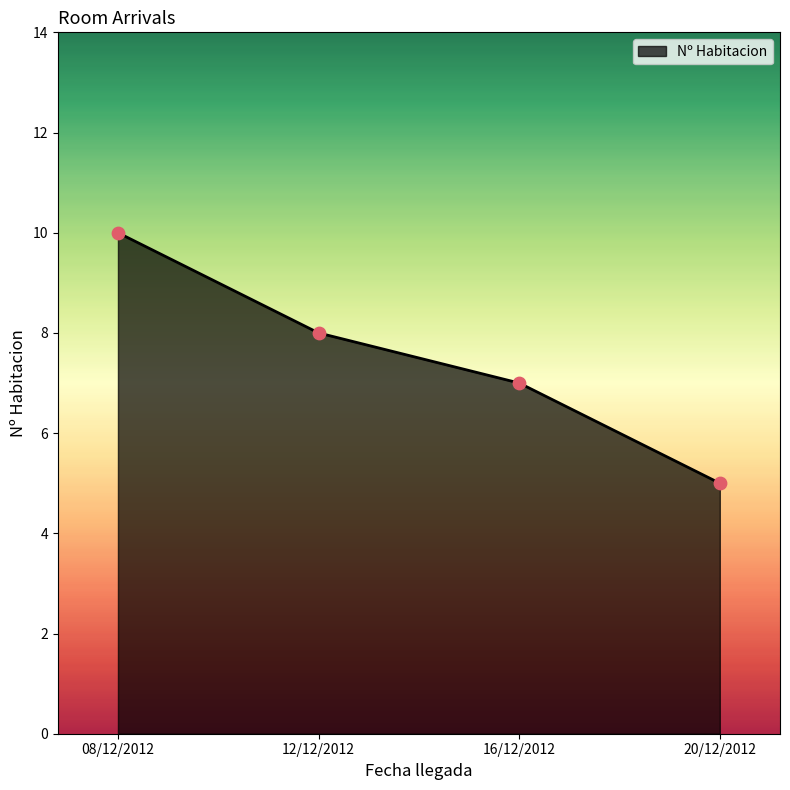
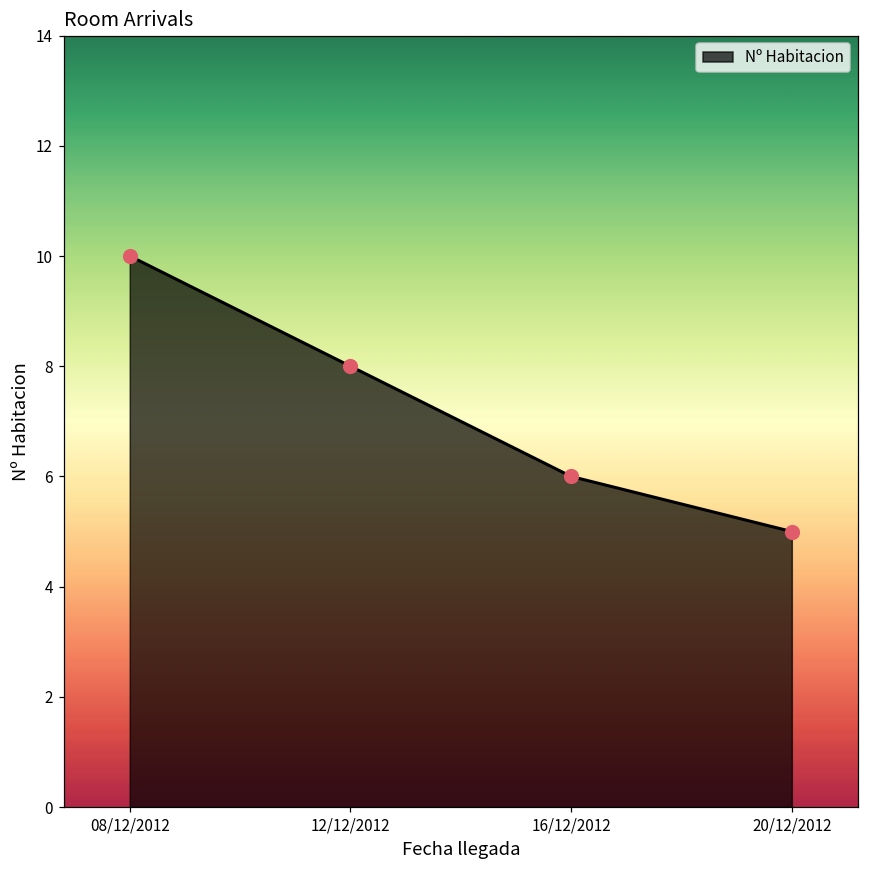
16/12/2012: 7 -> 6
